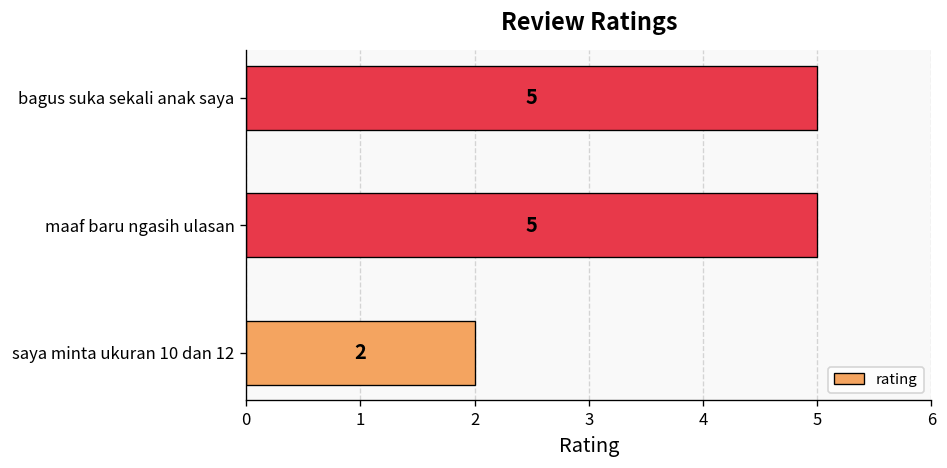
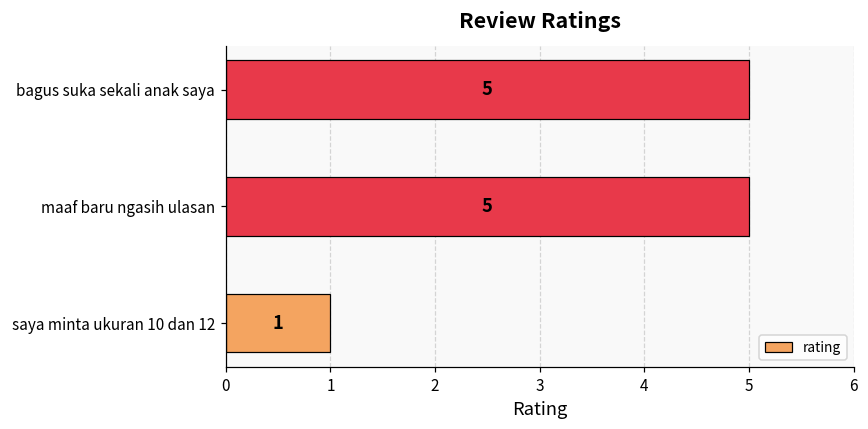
saya minta ukuran 10 dan 12: 2 -> 1
